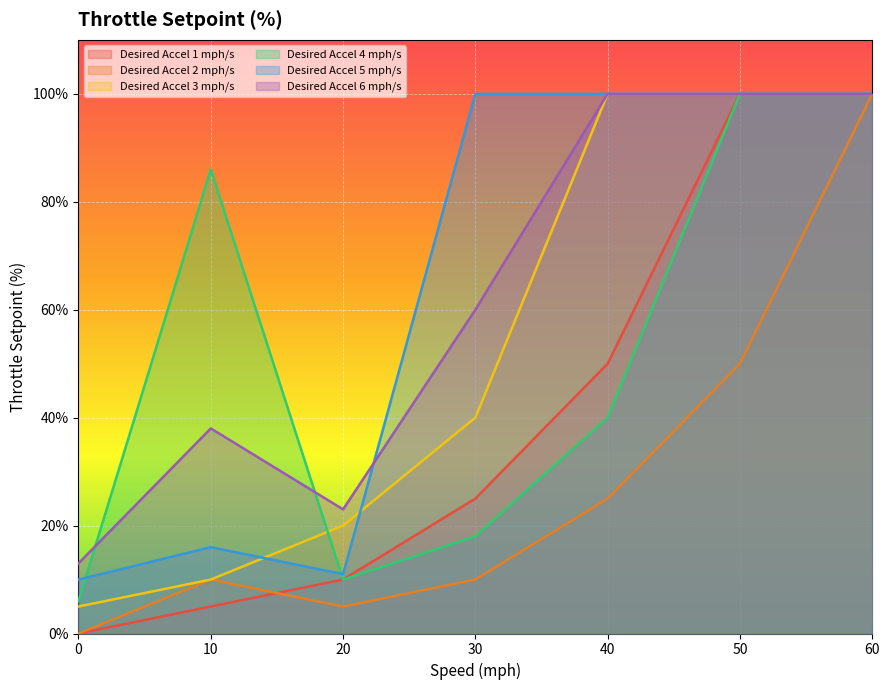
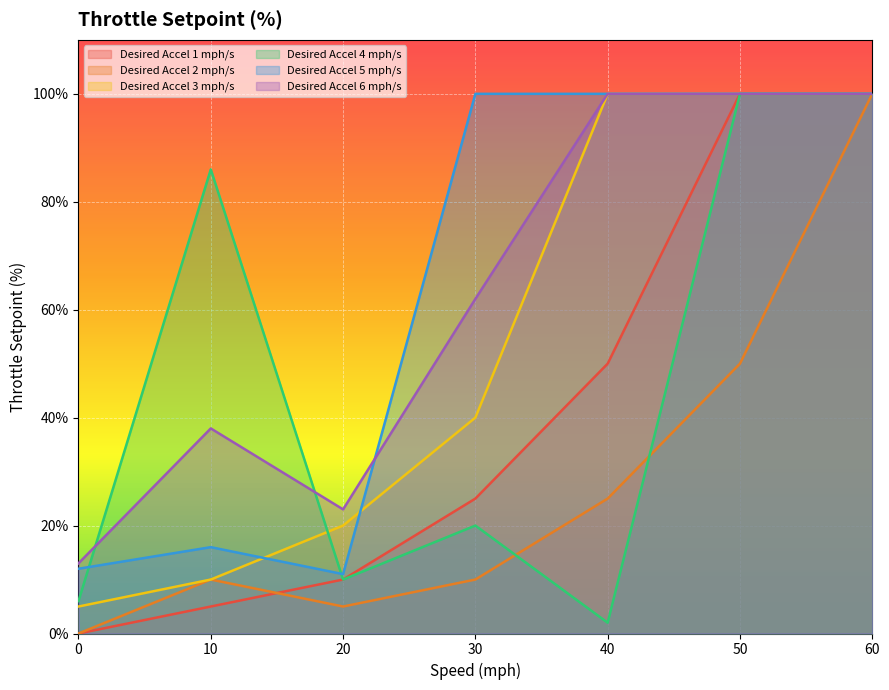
Desired Accel 5 mph/s, 0: 10% -> 12%
Desired Accel 4 mph/s, 30: 18% -> 20%
Desired Accel 6 mph/s, 30: 60% -> 62%
Desired Accel 4 mph/s, 40: 40% -> 2%
